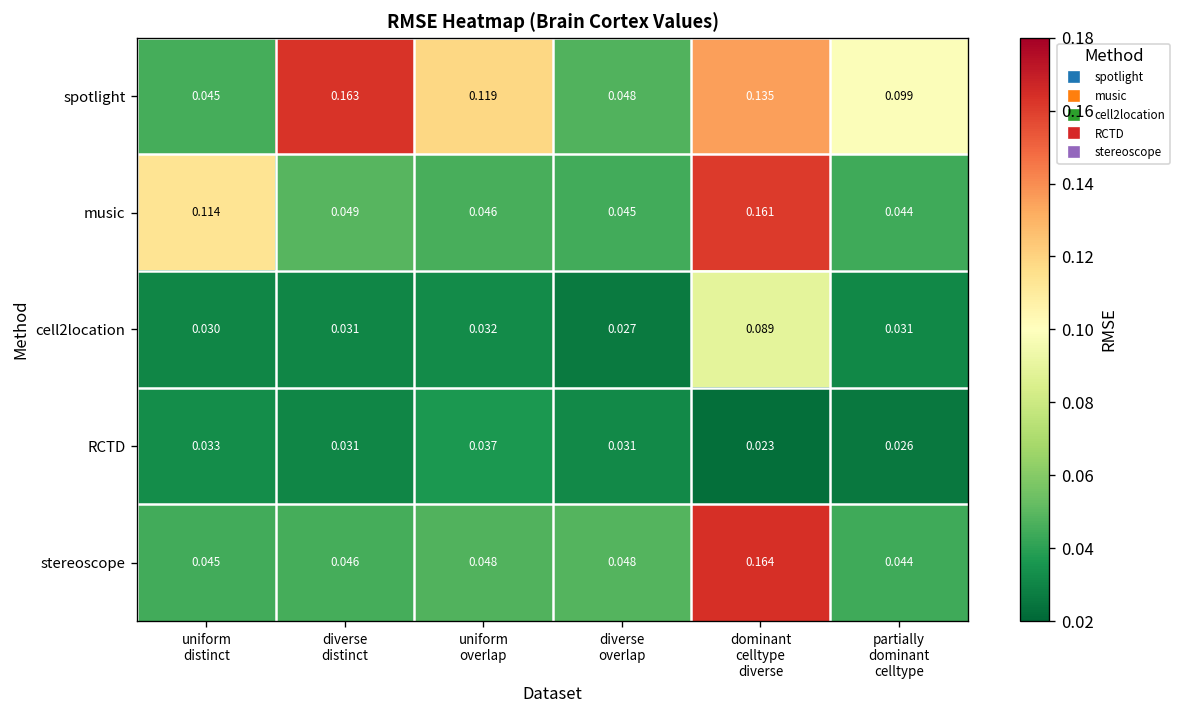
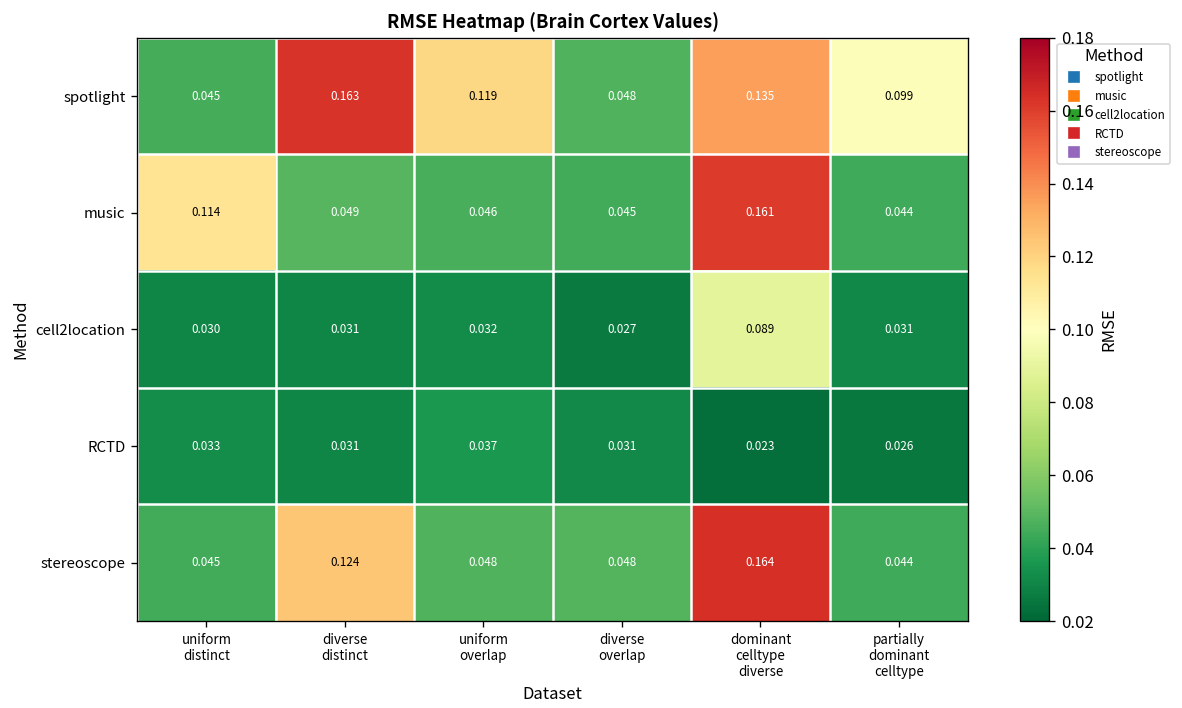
stereoscope, diverse distinct: 0.046 -> 0.124
